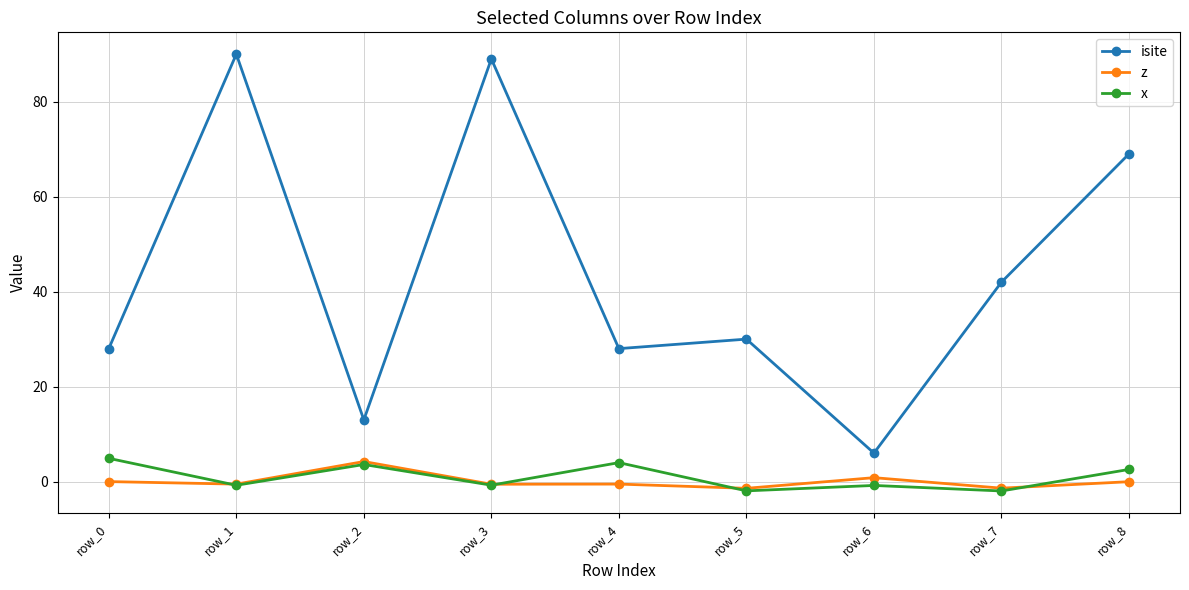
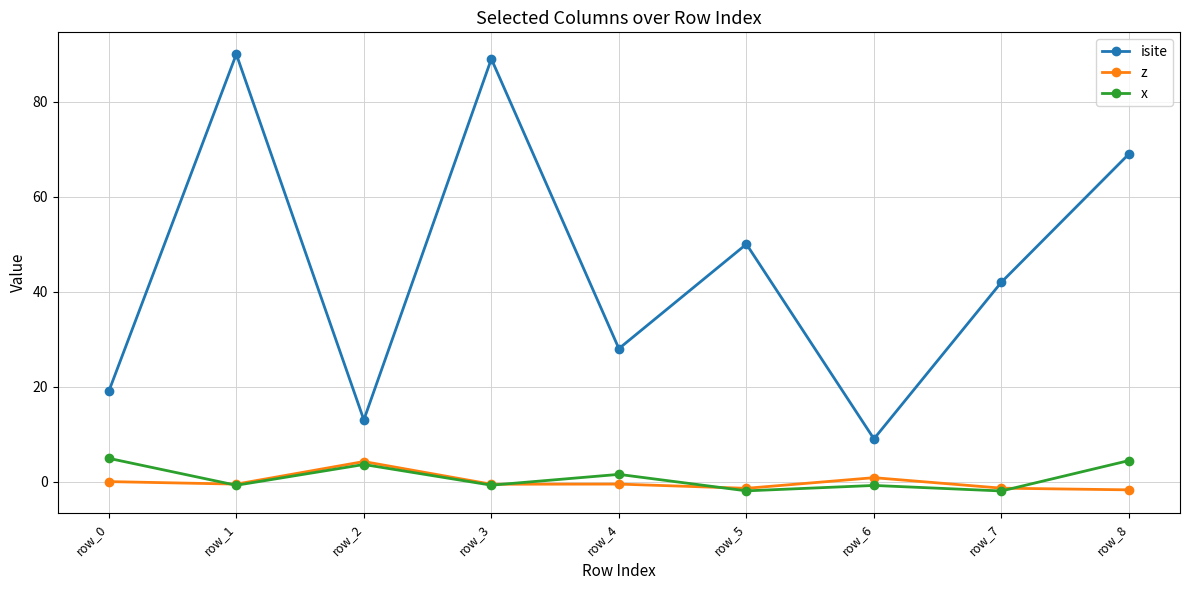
isite, row_0: 28 -> 19
x, row_4: 4 -> 2
isite, row_5: 30 -> 50
isite, row_6: 6 -> 9
z, row_8: 0 -> -2
x, row_8: 3 -> 4
